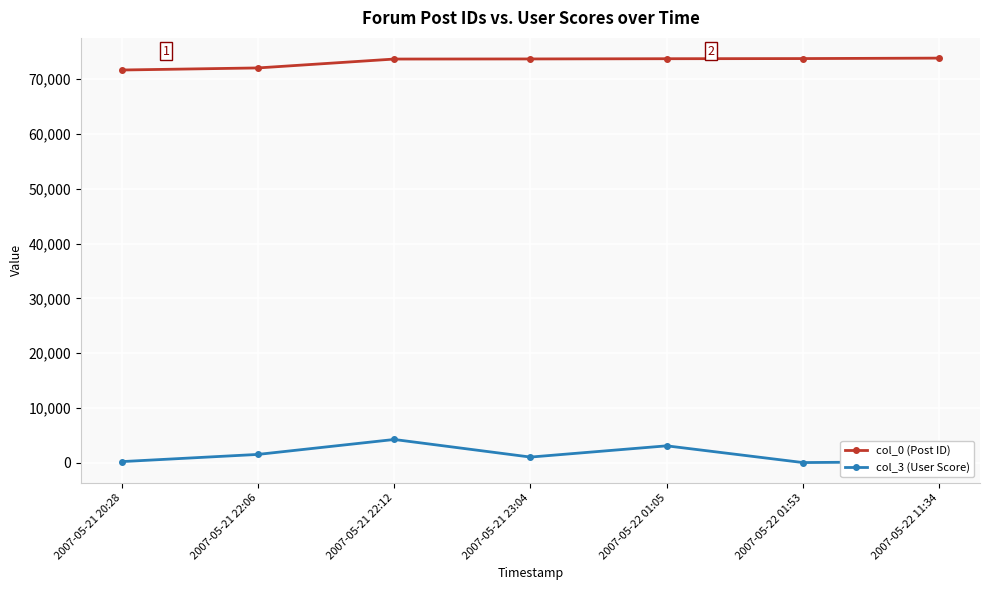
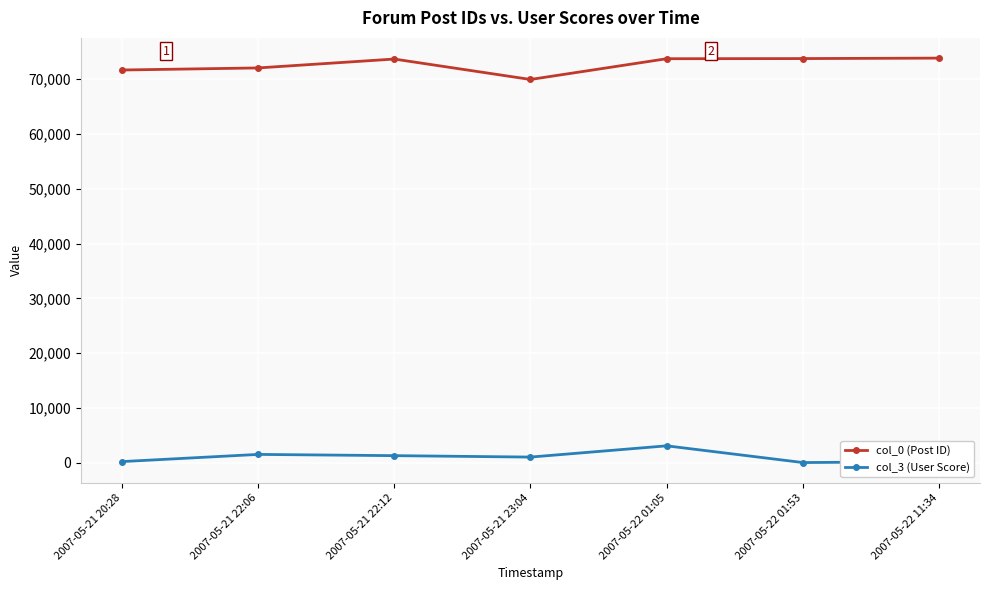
col_3 (User Score), 2007-05-21 22:12: 4,000 -> 1,000
col_0 (Post ID), 2007-05-21 23:04: 74,000 -> 70,000
